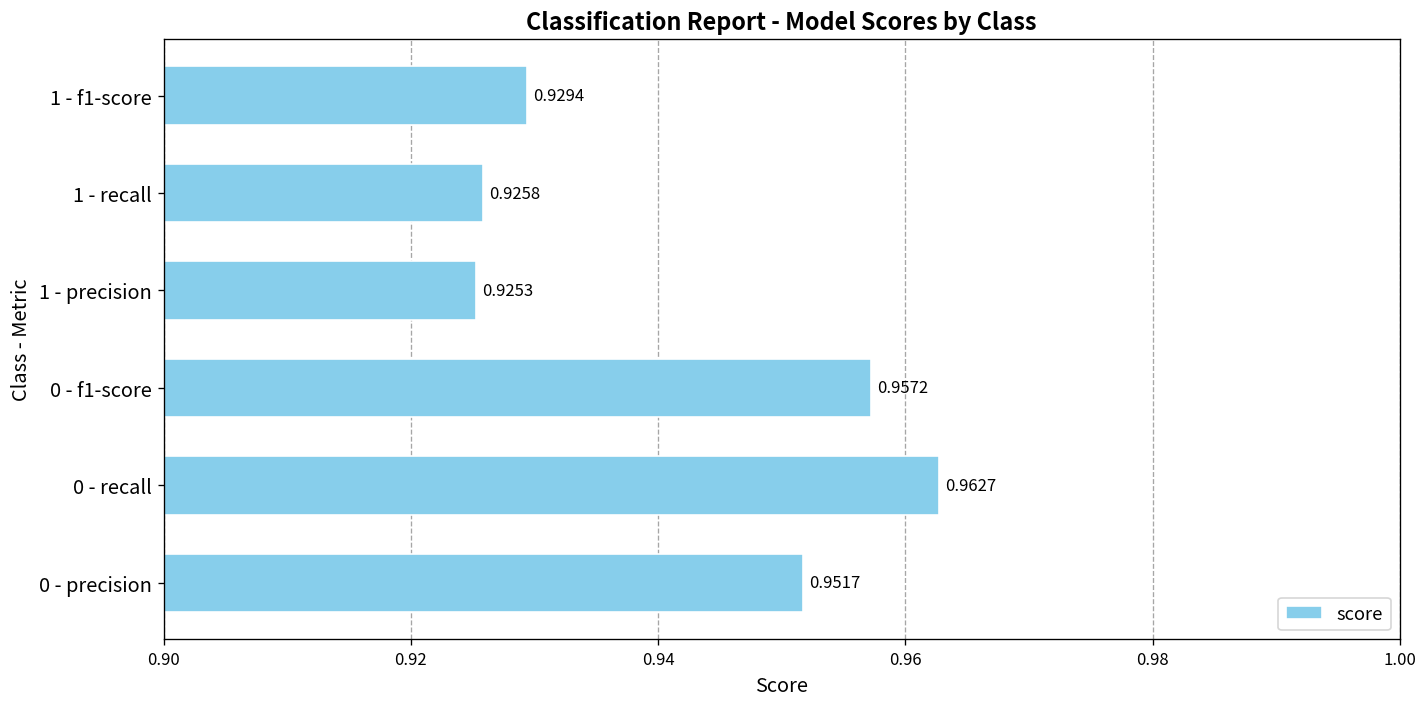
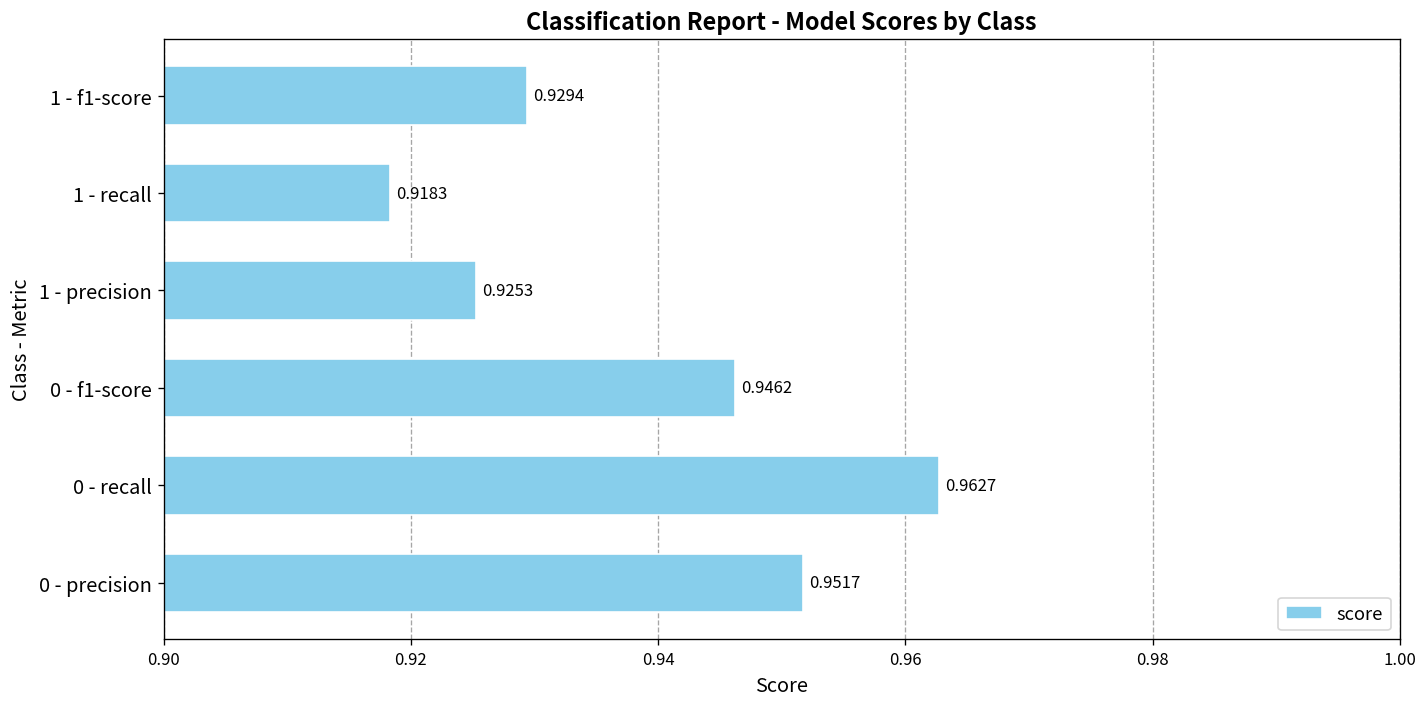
1 - recall: 0.9258 -> 0.9183
0 - f1-score: 0.9572 -> 0.9462
